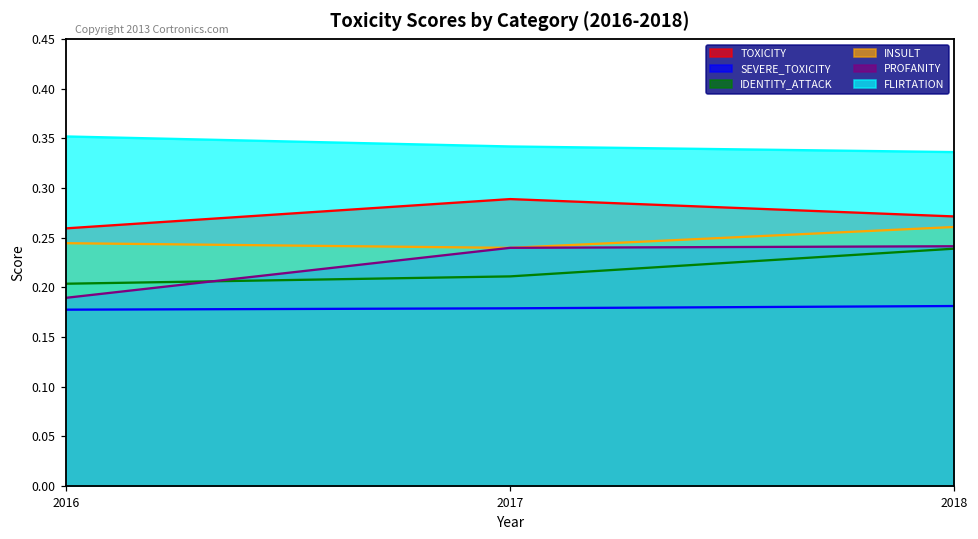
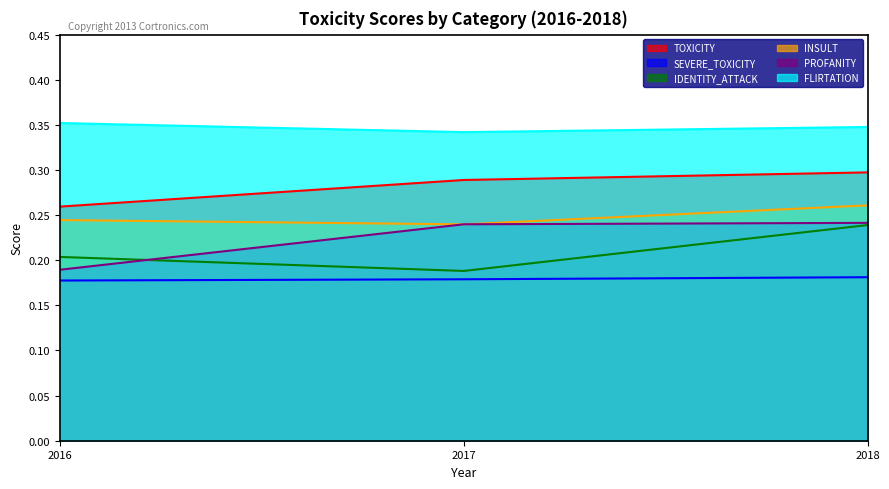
IDENTITY_ATTACK, 2017: 0.21 -> 0.19
TOXICITY, 2018: 0.27 -> 0.30
FLIRTATION, 2018: 0.34 -> 0.35
